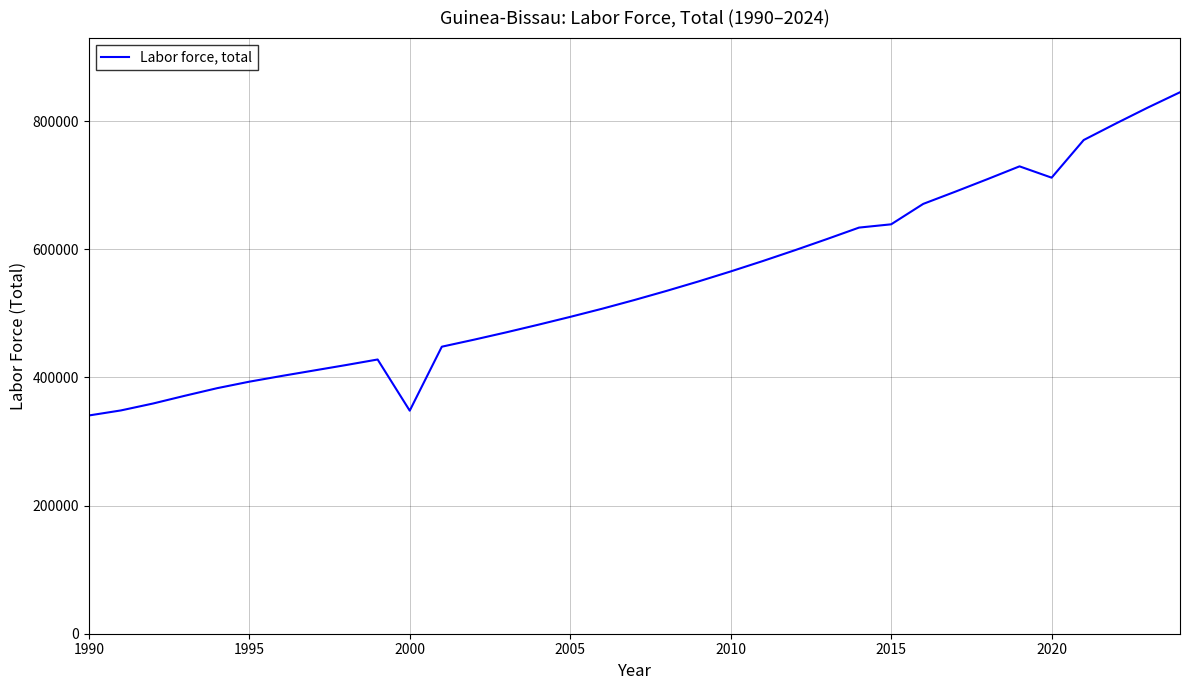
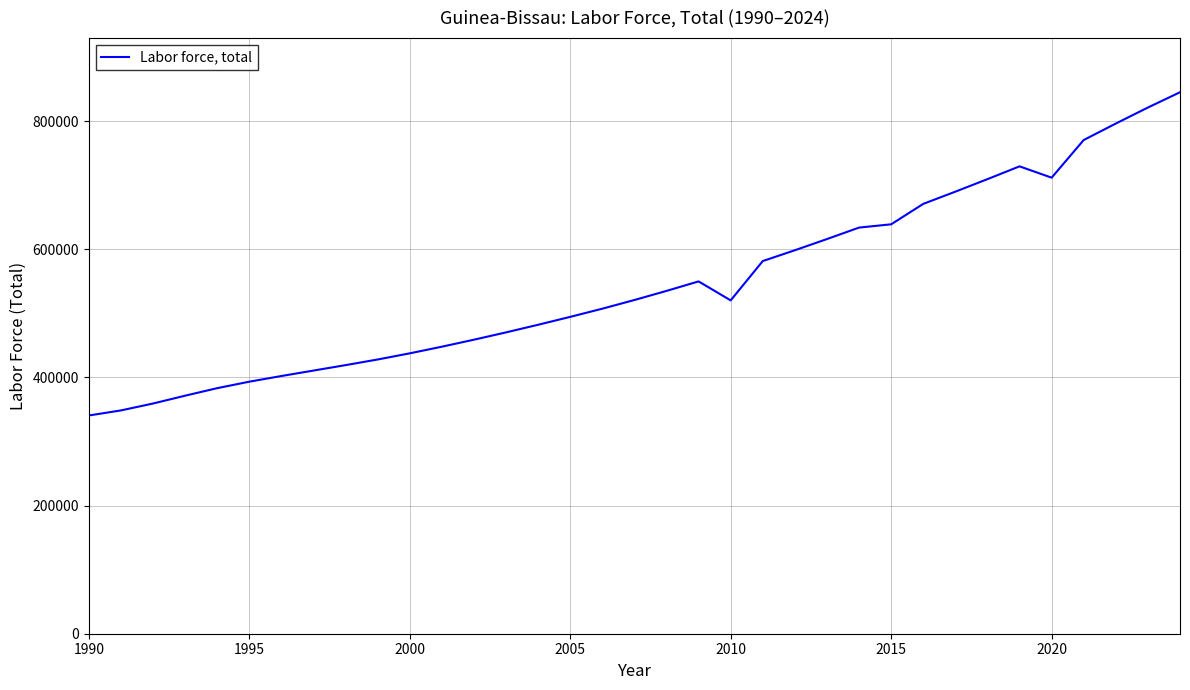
2000: 350000 -> 440000
2010: 570000 -> 520000
